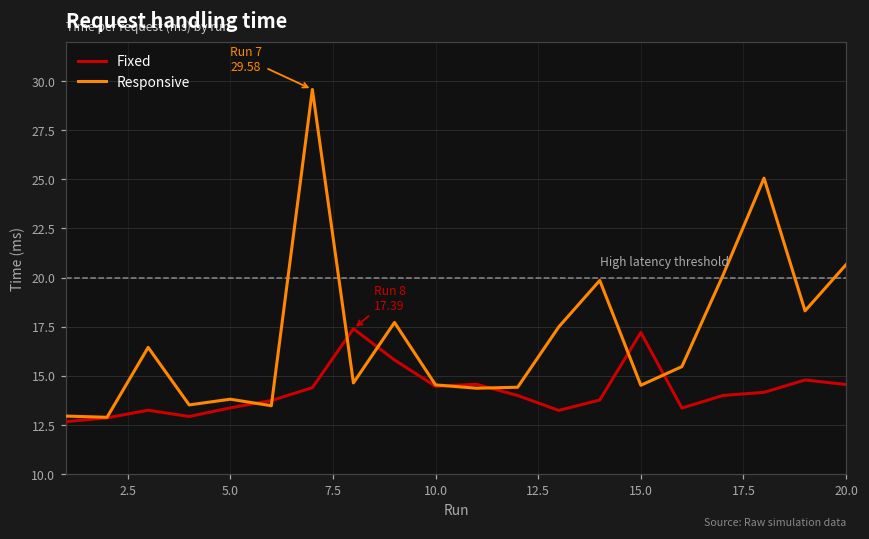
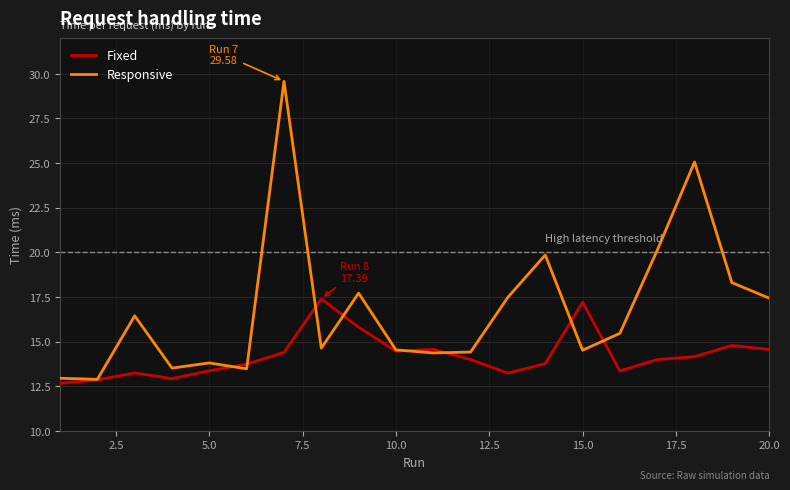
Responsive, 20.0: 20.7 -> 17.4
